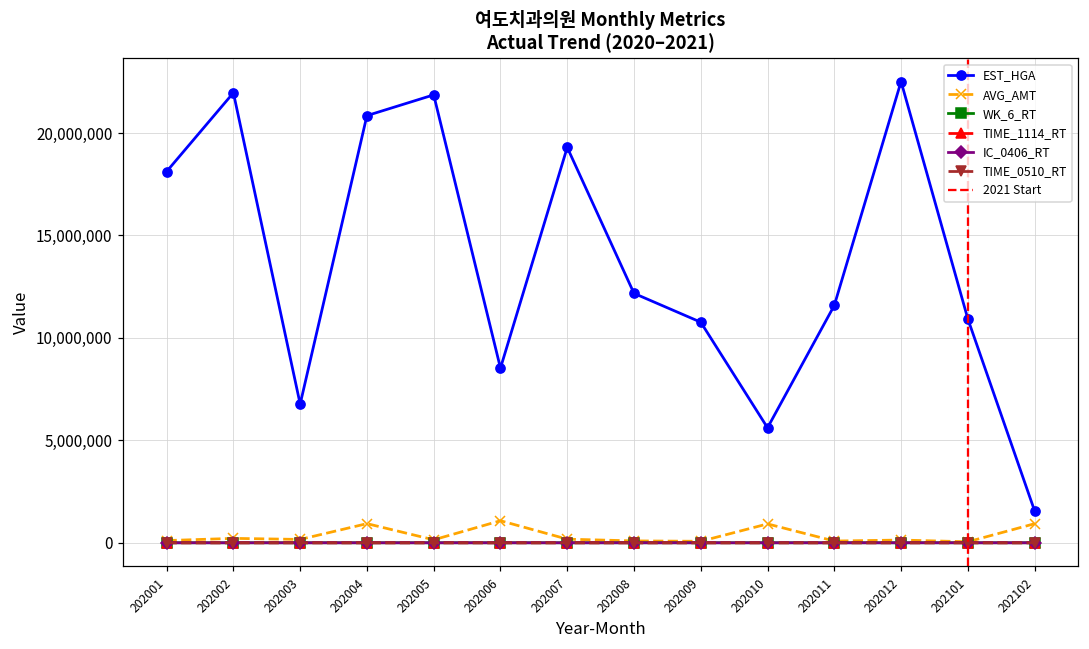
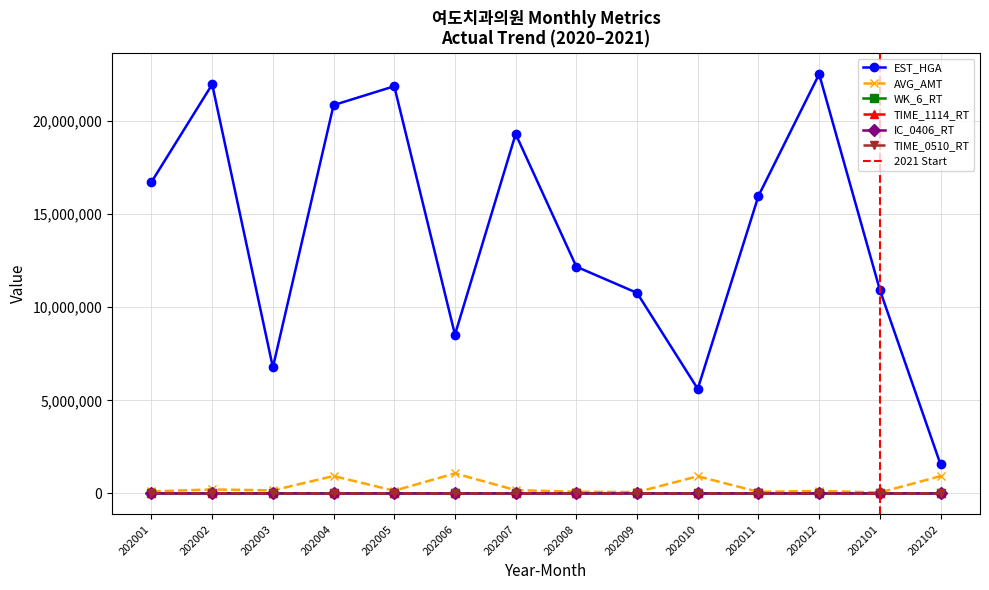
EST_HGA, 202001: 18,100,000 -> 16,700,000
EST_HGA, 202011: 11,600,000 -> 16,000,000
